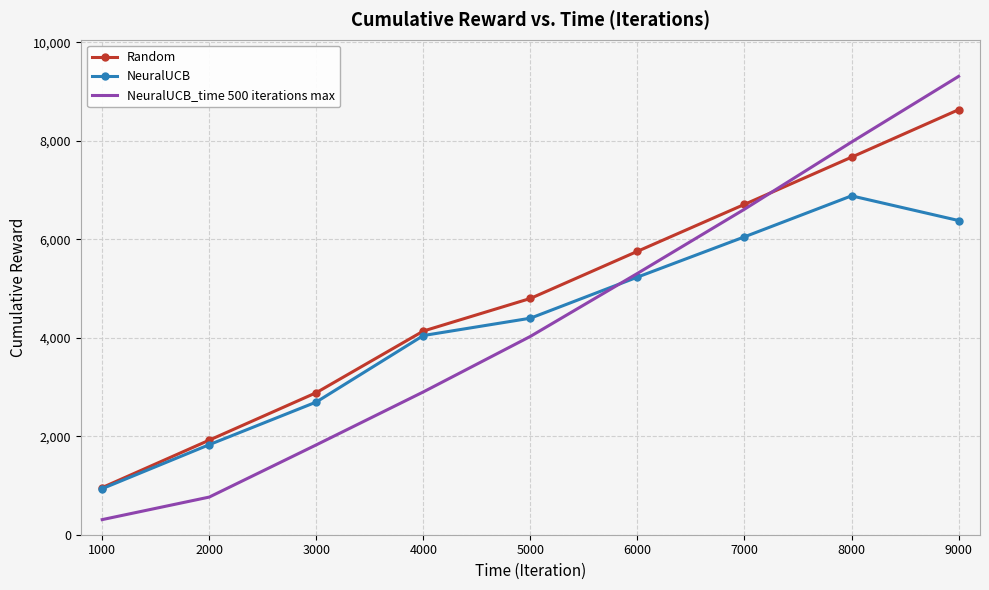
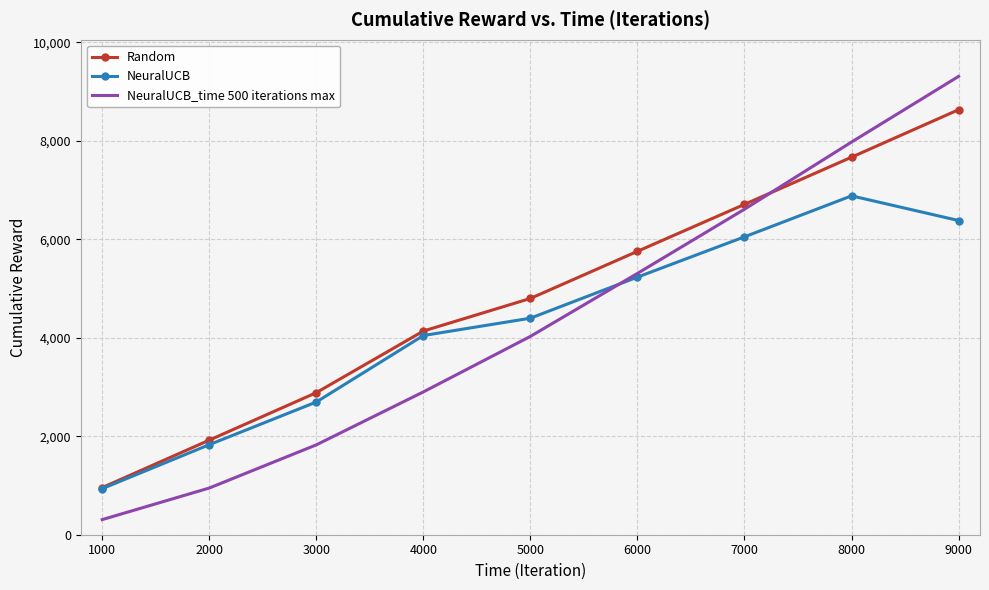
NeuralUCB_time 500 iterations max, 2000: 800 -> 900
